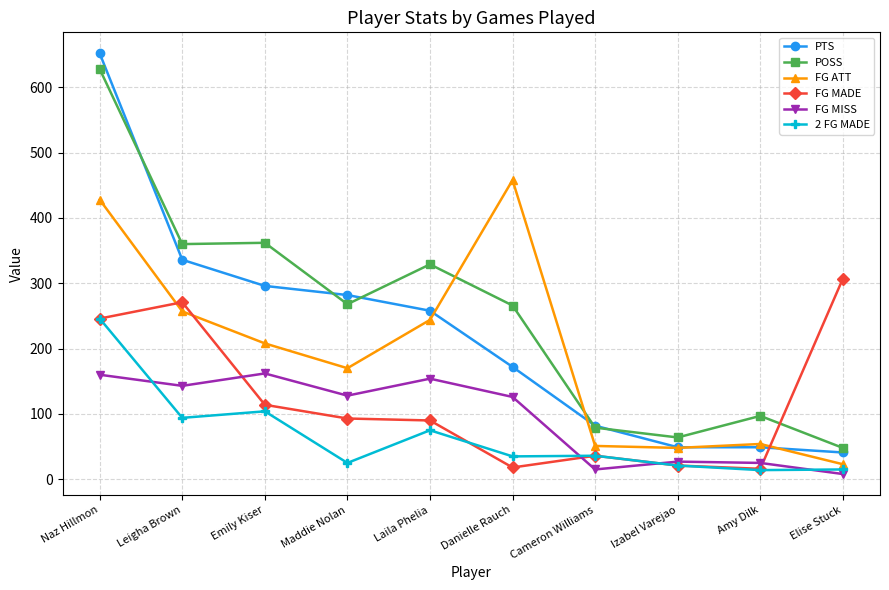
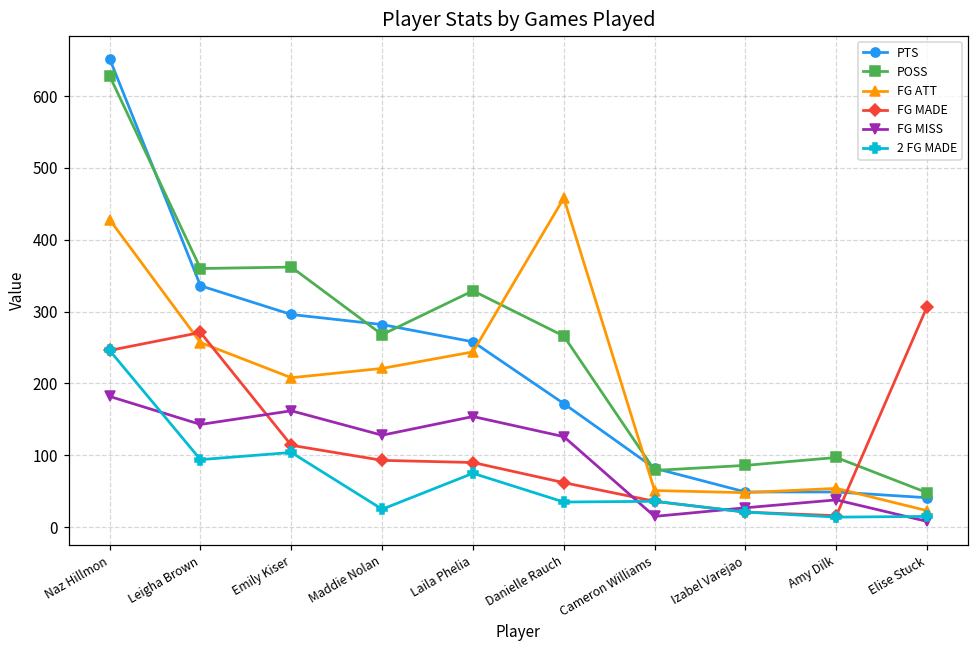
FG MISS, Naz Hillmon: 160 -> 180
FG ATT, Maddie Nolan: 170 -> 220
FG MADE, Danielle Rauch: 20 -> 60
POSS, Izabel Varejao: 60 -> 90
FG MISS, Amy Dilk: 30 -> 40
